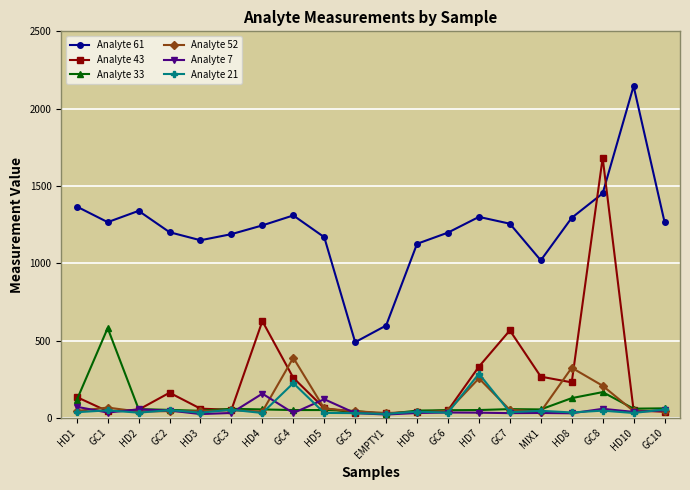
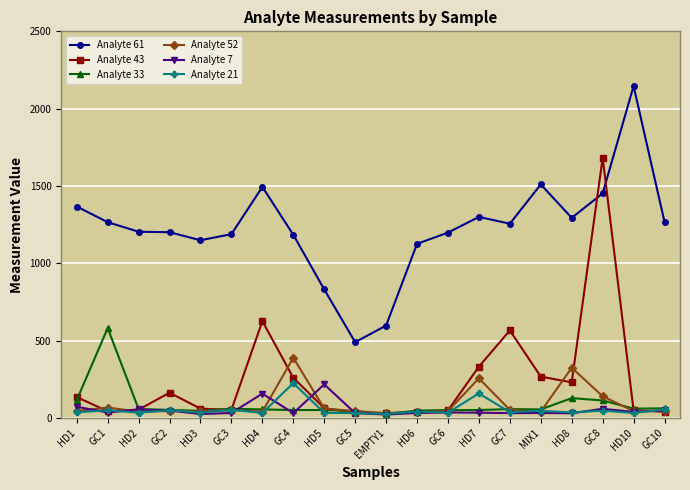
Analyte 61, HD2: 1340 -> 1200
Analyte 61, HD4: 1250 -> 1490
Analyte 61, GC4: 1310 -> 1180
Analyte 61, HD5: 1170 -> 830
Analyte 7, HD5: 120 -> 220
Analyte 21, HD7: 290 -> 160
Analyte 61, MIX1: 1020 -> 1510
Analyte 33, GC8: 170 -> 110
Analyte 52, GC8: 210 -> 140
